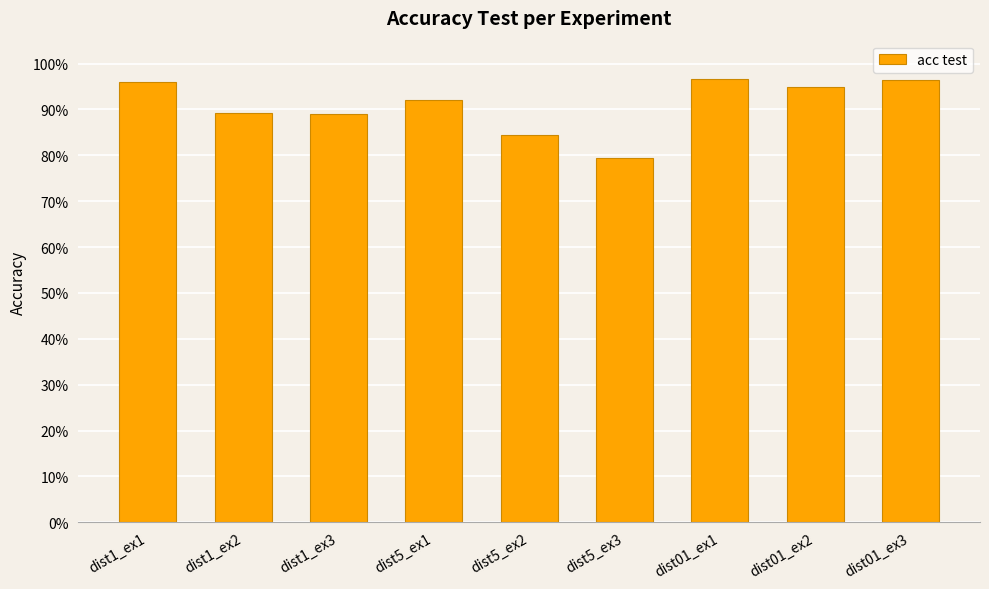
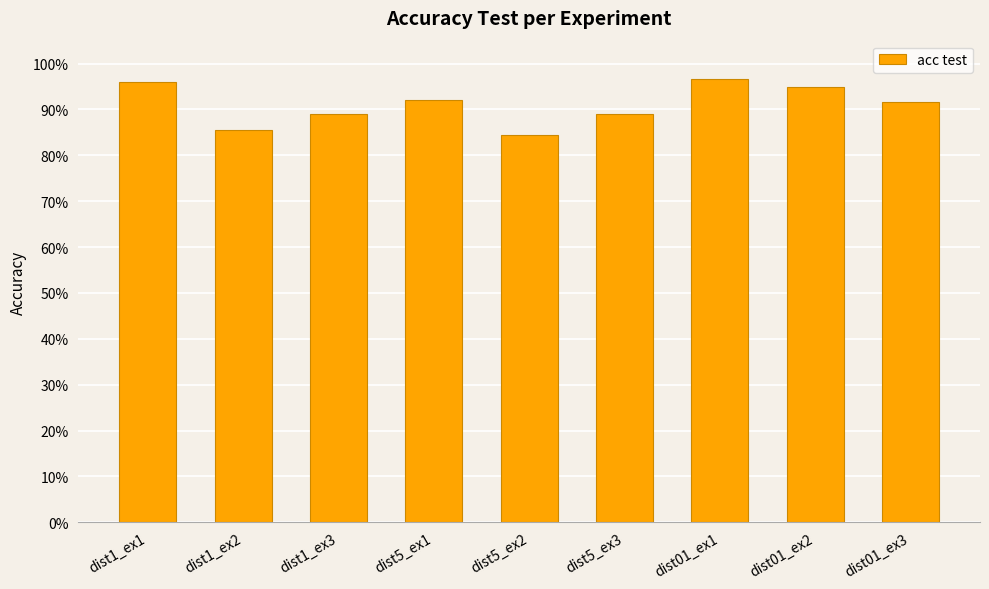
dist1_ex2: 89% -> 86%
dist5_ex3: 79% -> 89%
dist01_ex3: 96% -> 92%
